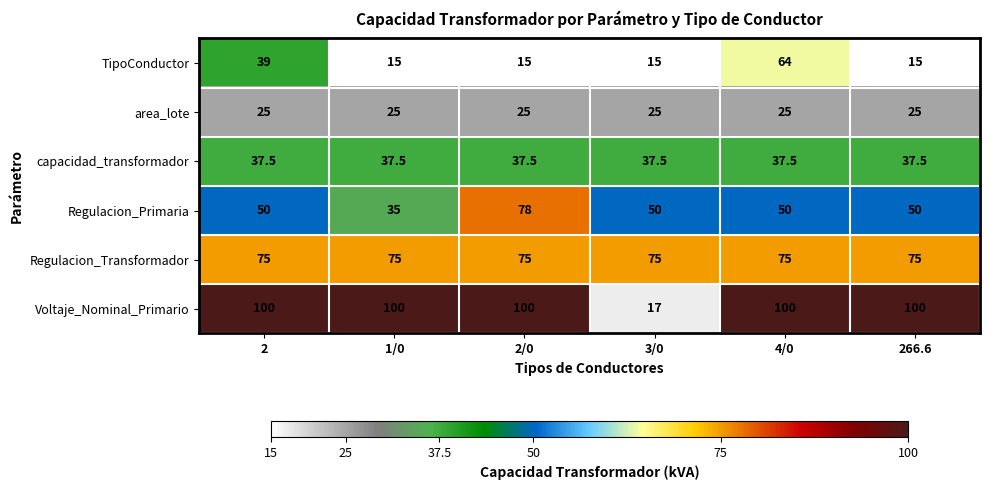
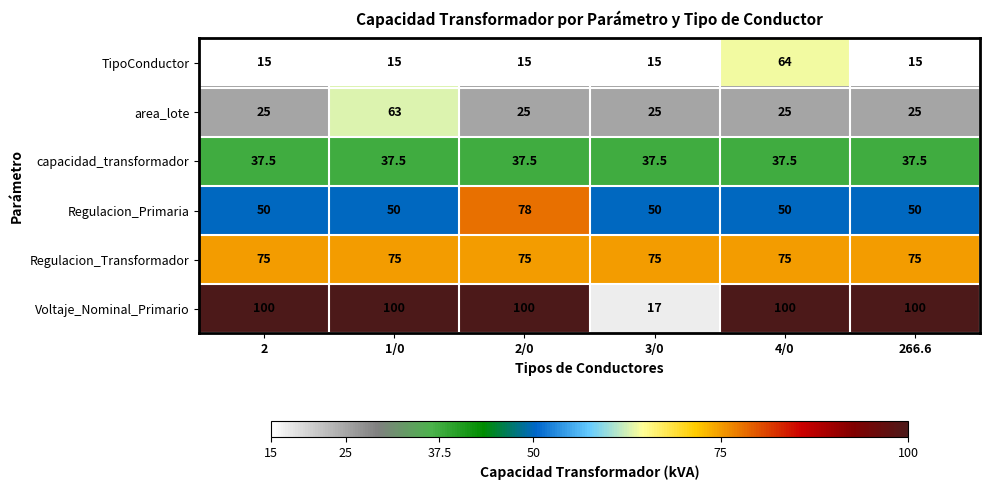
TipoConductor, 2: 39 -> 15
area_lote, 1/0: 25 -> 63
Regulacion_Primaria, 1/0: 35 -> 50
